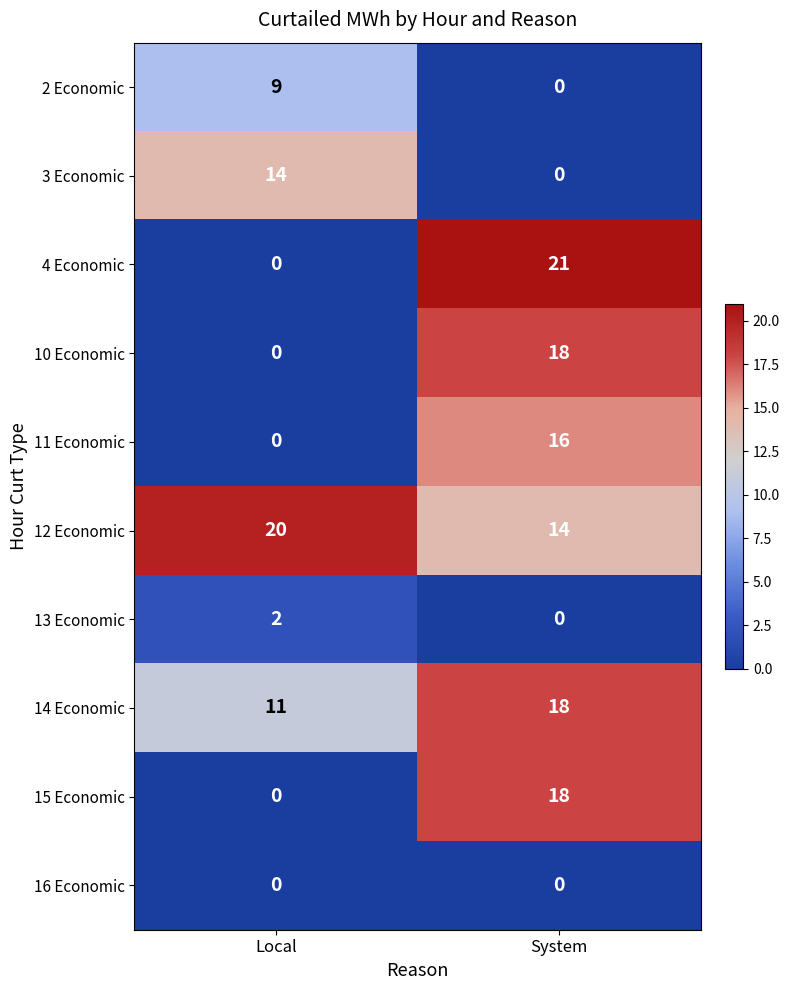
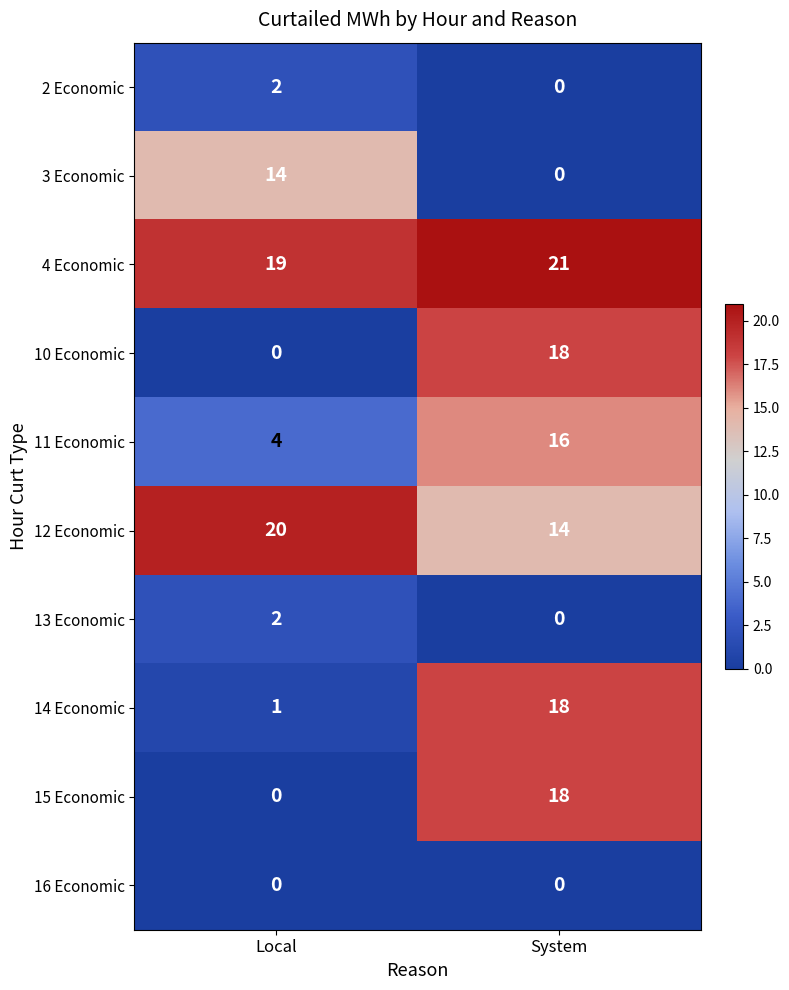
2 Economic, Local: 9 -> 2
4 Economic, Local: 0 -> 19
11 Economic, Local: 0 -> 4
14 Economic, Local: 11 -> 1
